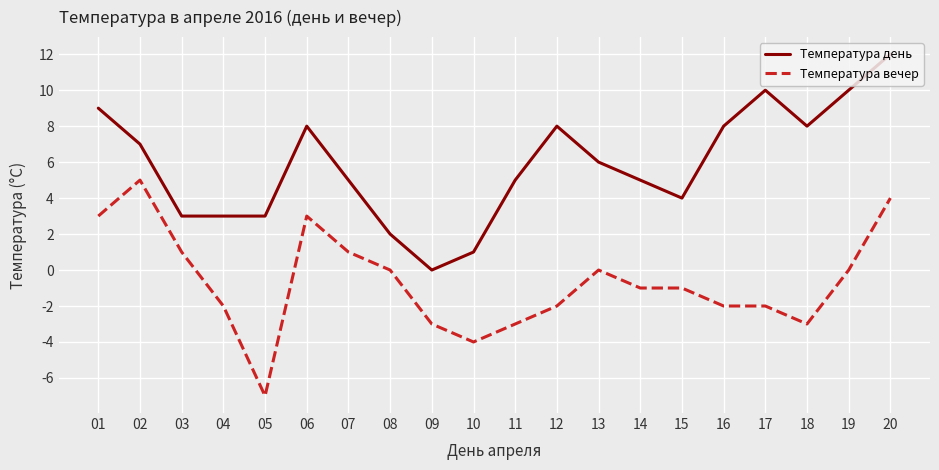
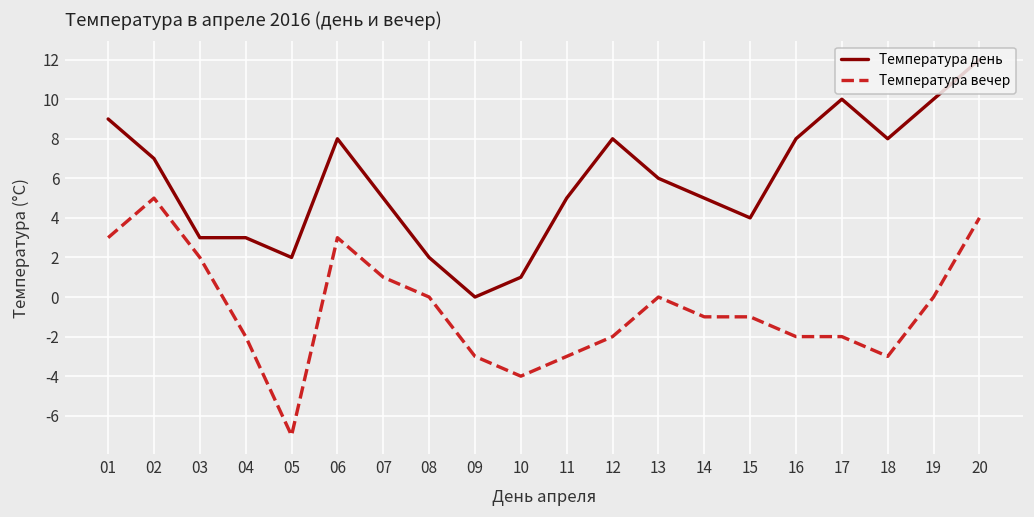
Температура вечер, 03: 1 -> 2
Температура день, 05: 3 -> 2
